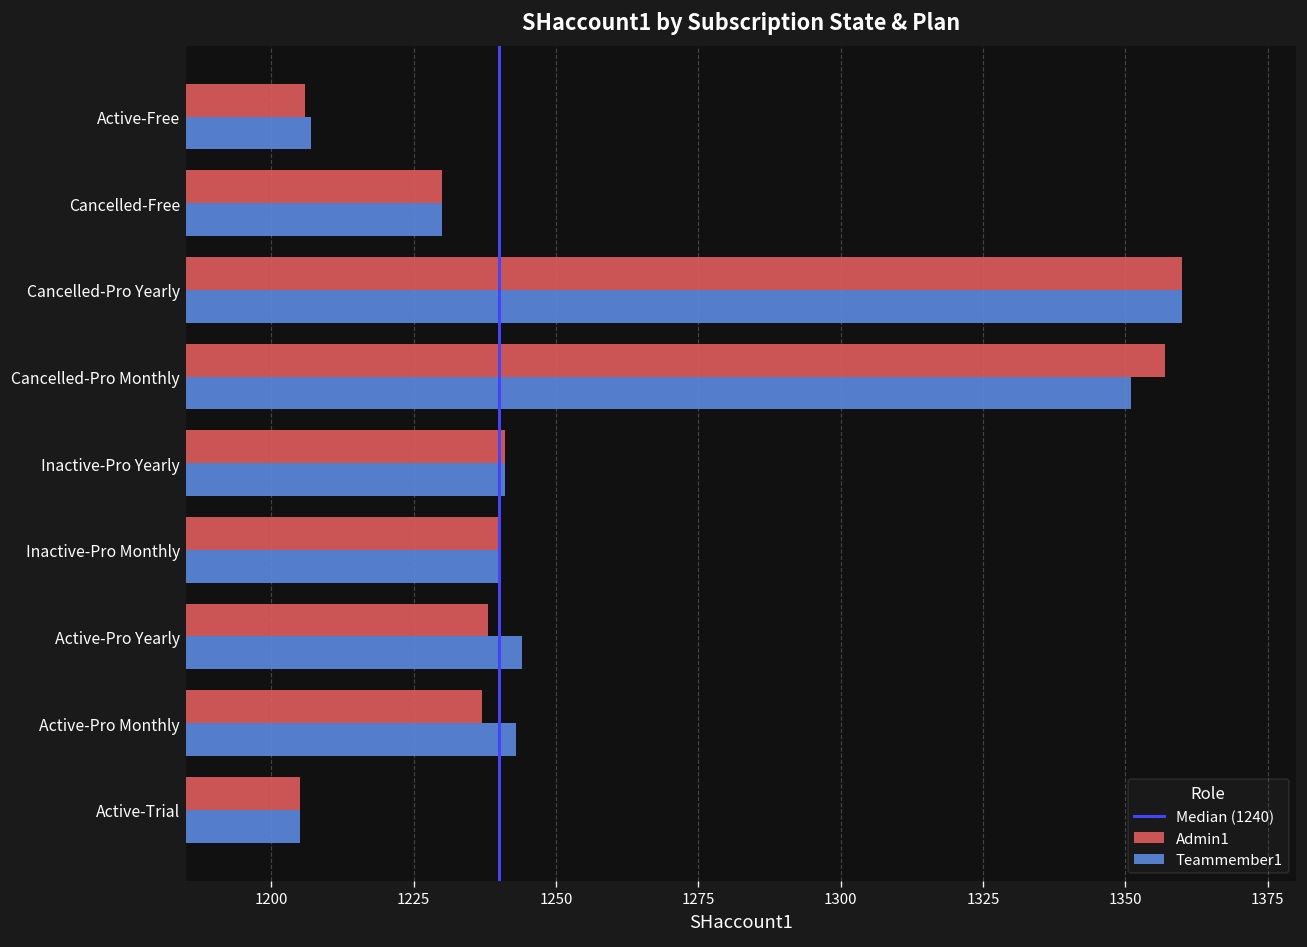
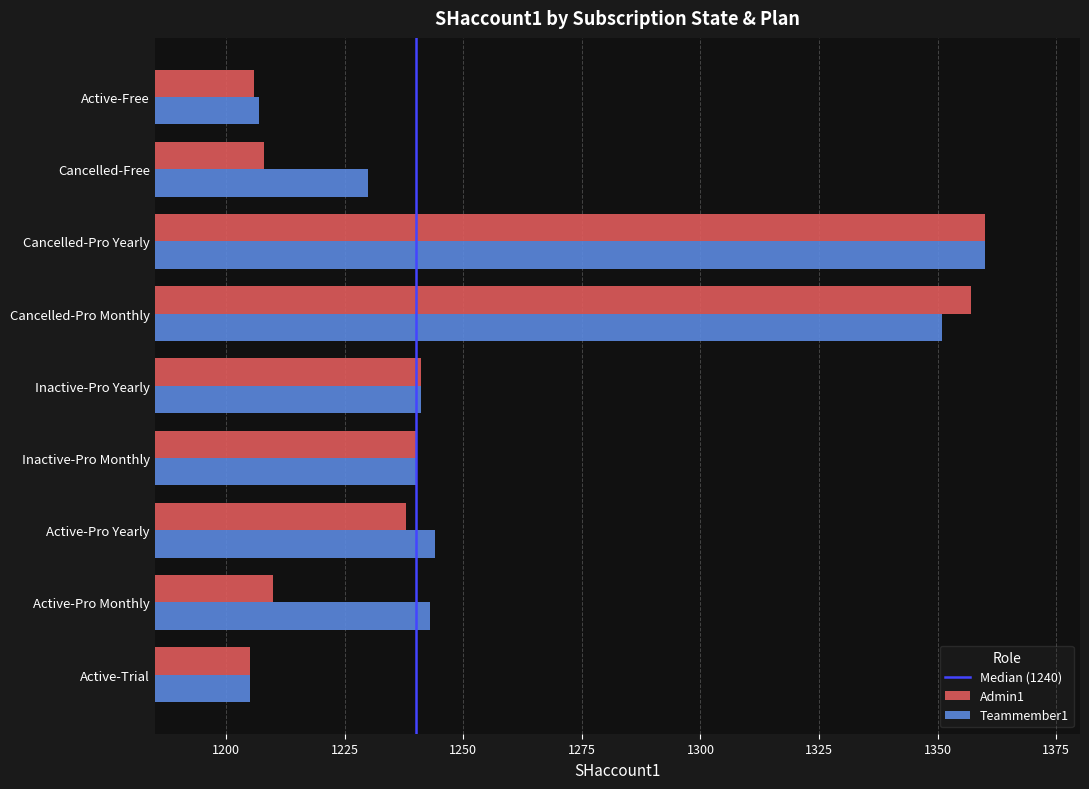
Admin1, Cancelled-Free: 1230 -> 1208
Admin1, Active-Pro Monthly: 1237 -> 1210
